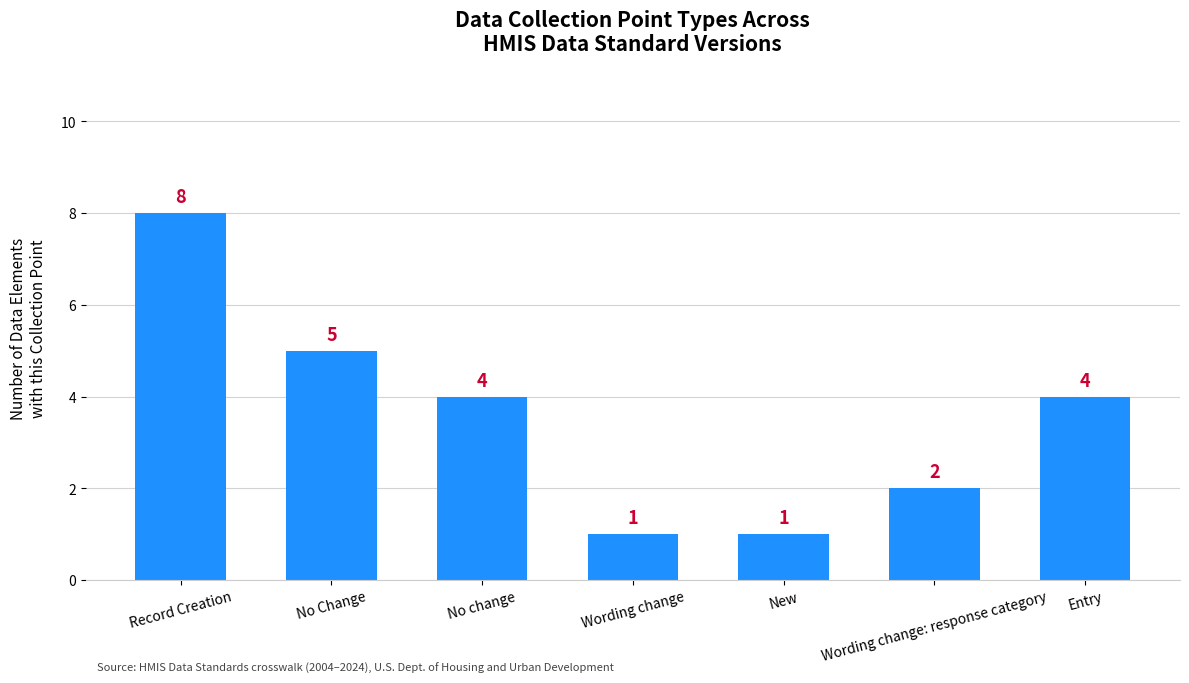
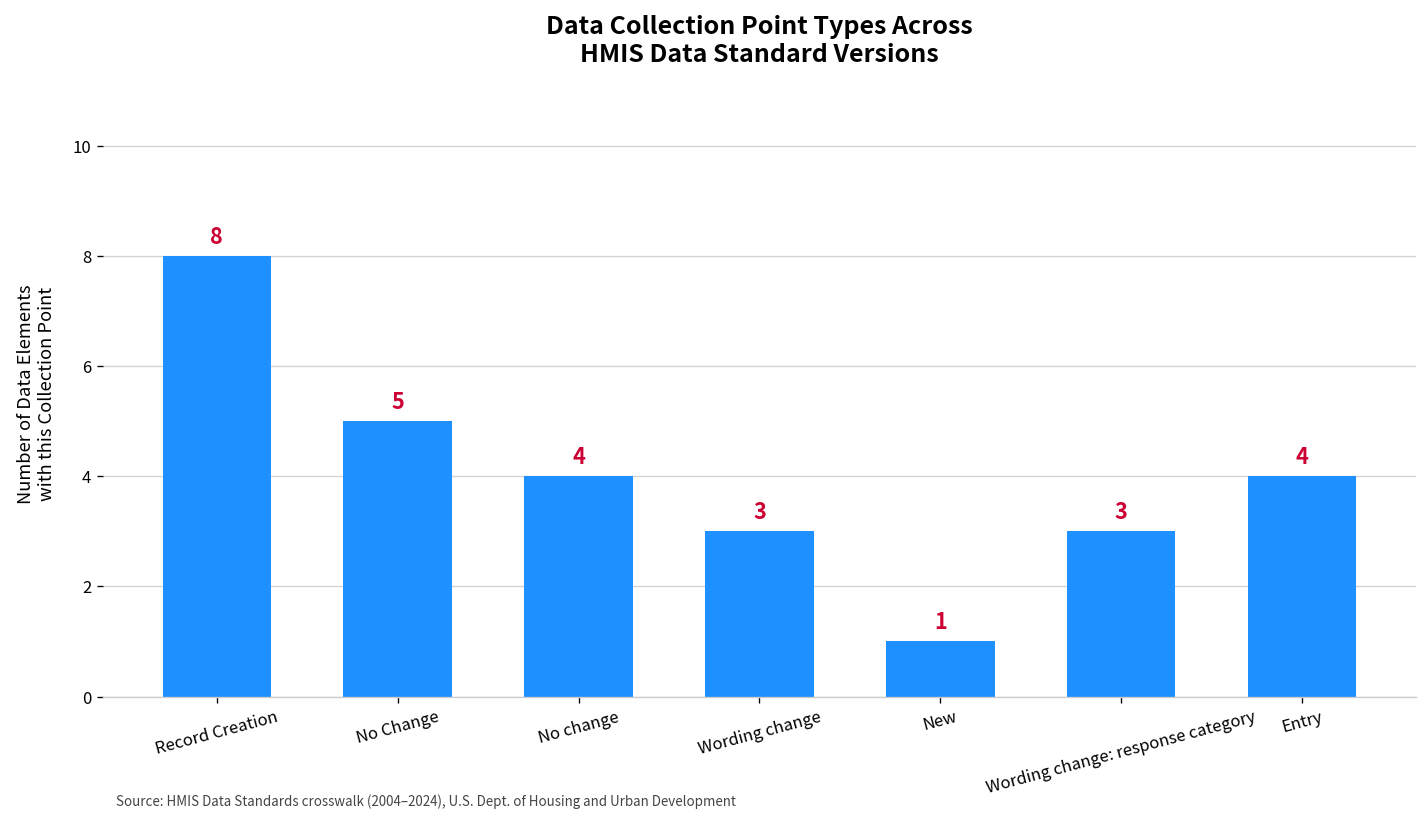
Wording change: 1 -> 3
Wording change: response category: 2 -> 3
